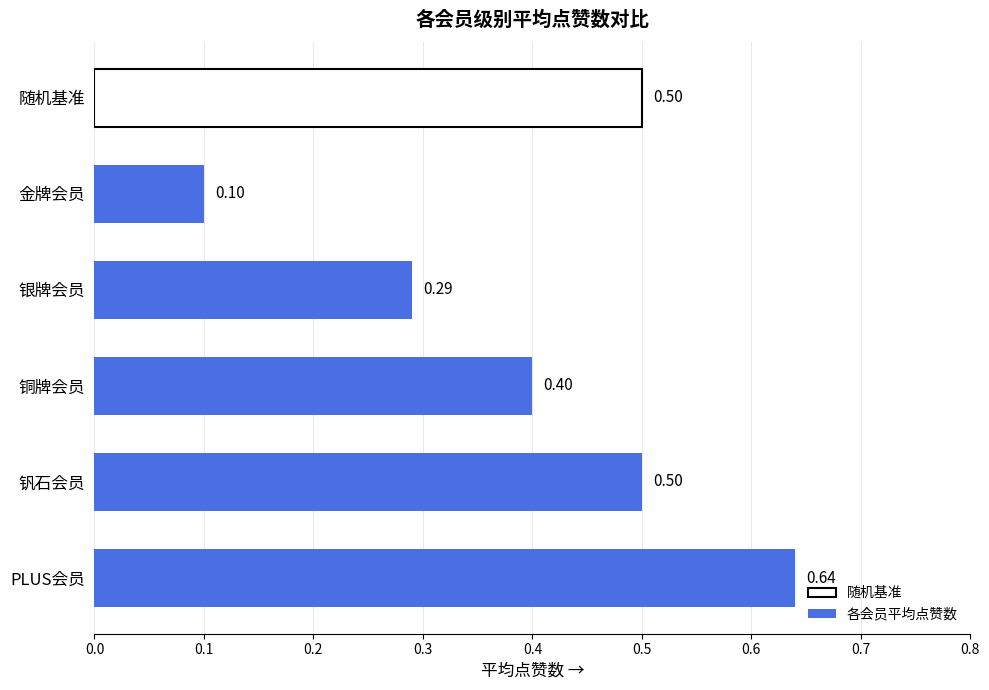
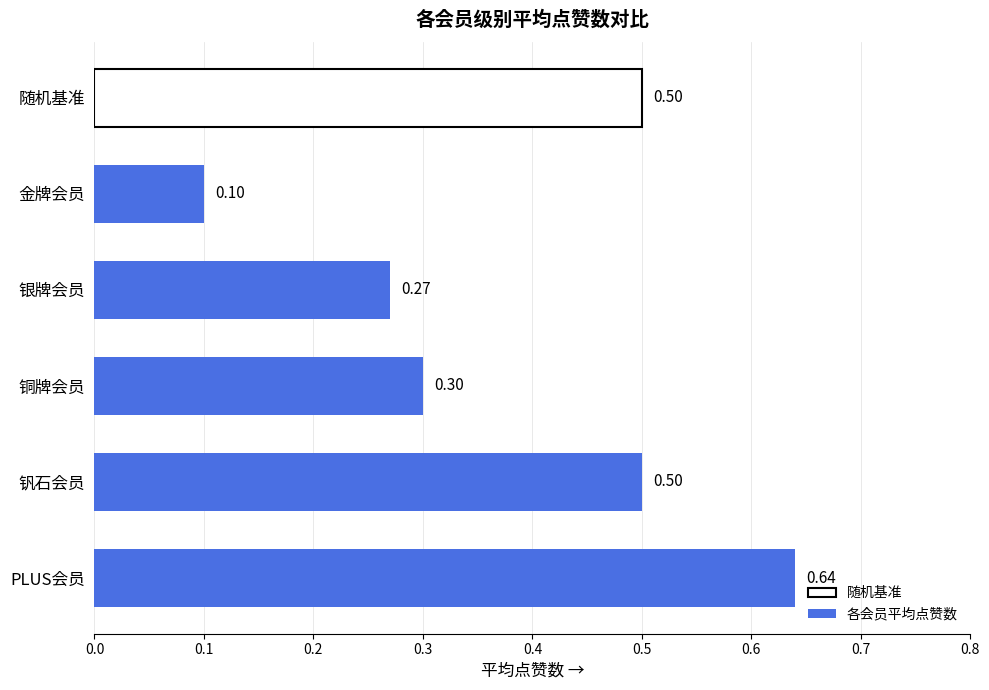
各会员平均点赞数, 银牌会员: 0.29 -> 0.27
各会员平均点赞数, 铜牌会员: 0.40 -> 0.30
